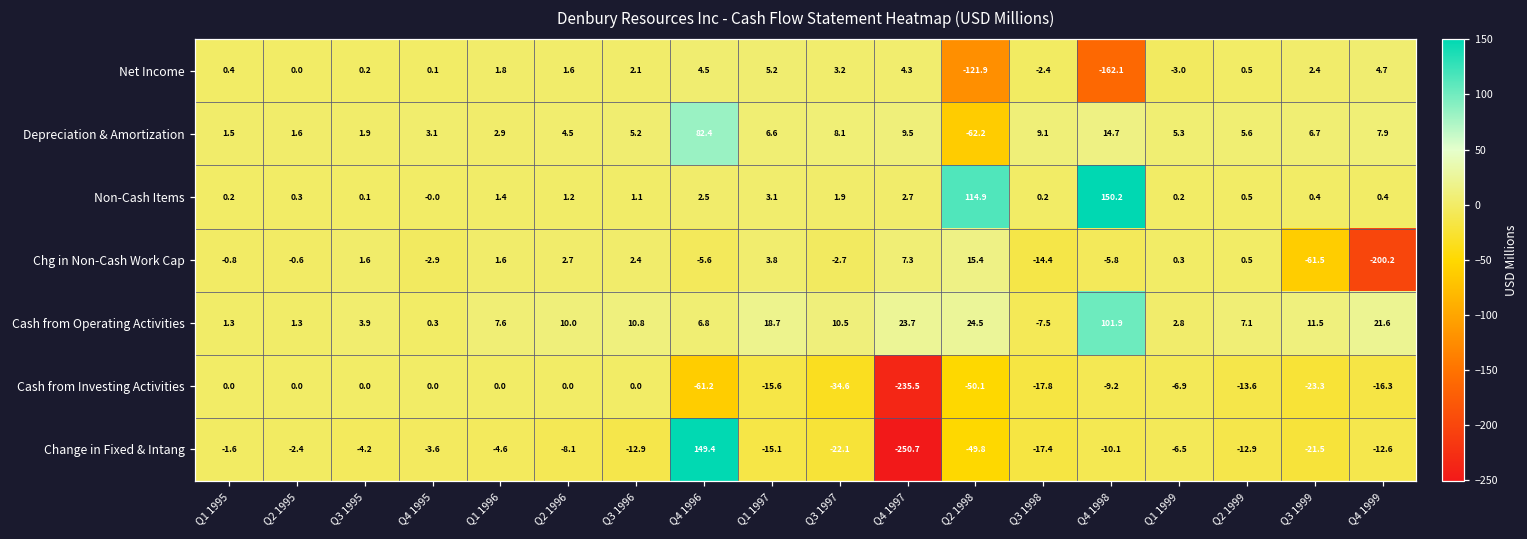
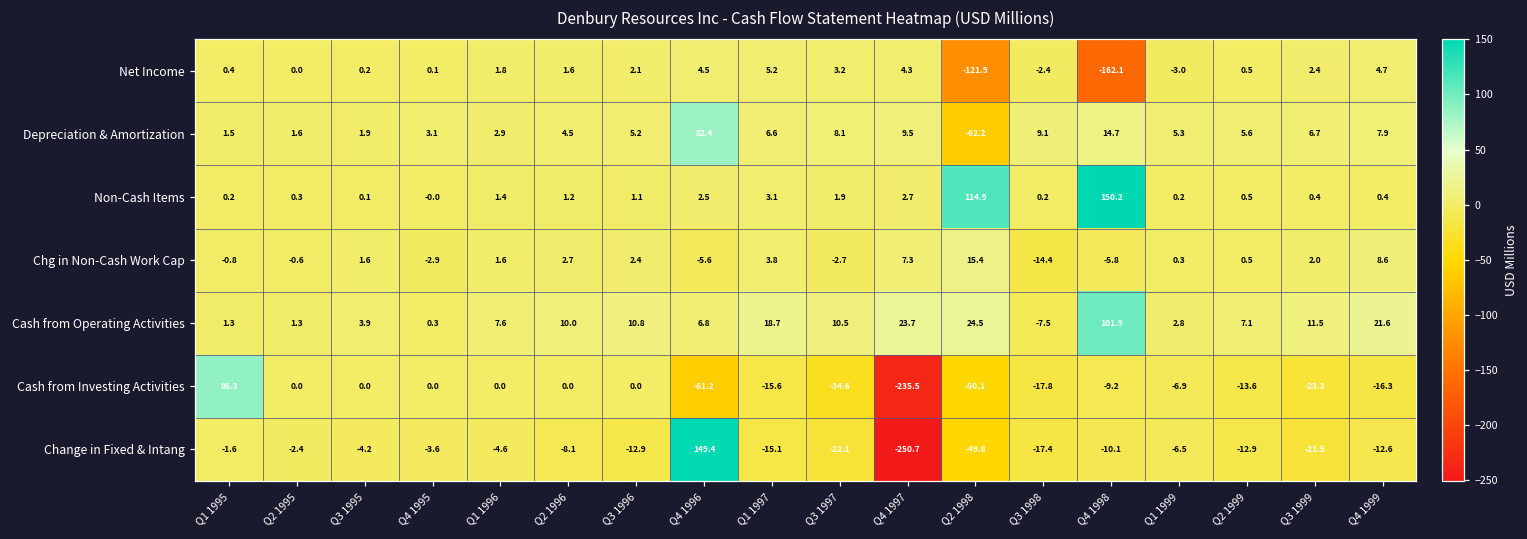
Chg in Non-Cash Work Cap, Q3 1999: -61.5 -> 2.0
Chg in Non-Cash Work Cap, Q4 1999: -200.2 -> 8.6
Cash from Investing Activities, Q1 1995: 0.0 -> 86.3
